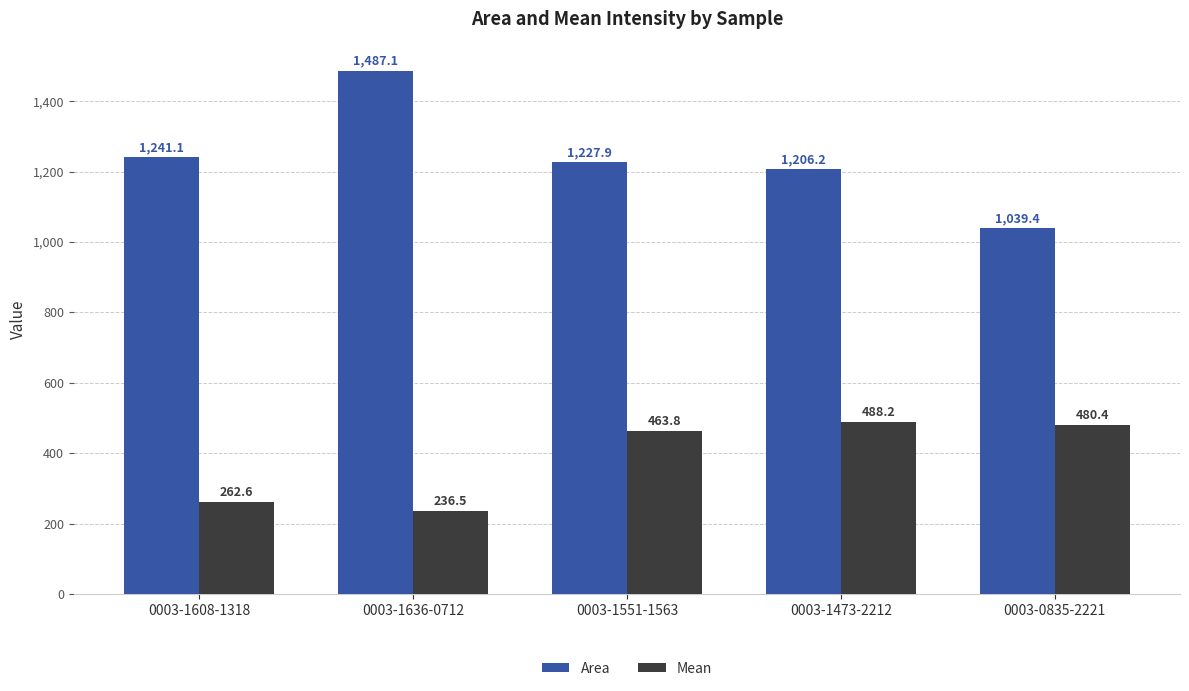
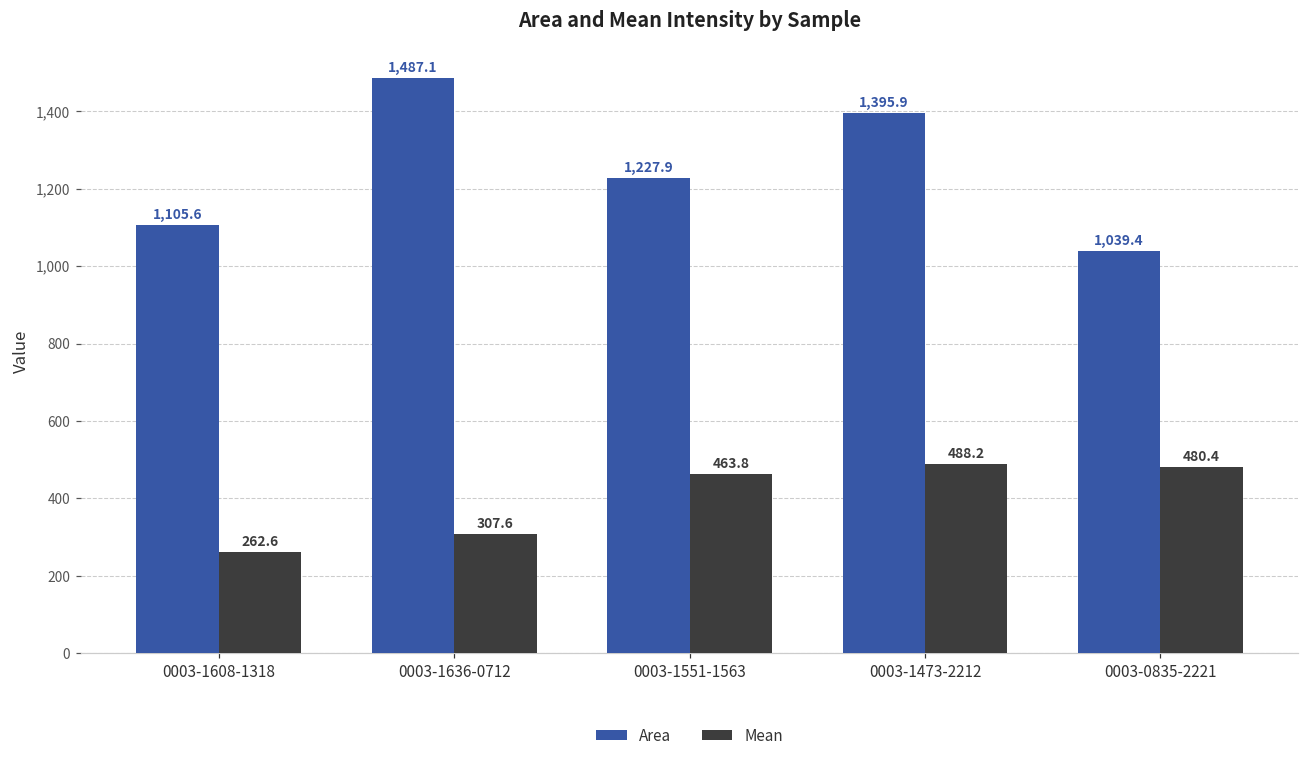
Area, 0003-1608-1318: 1,241.1 -> 1,105.6
Mean, 0003-1636-0712: 236.5 -> 307.6
Area, 0003-1473-2212: 1,206.2 -> 1,395.9
